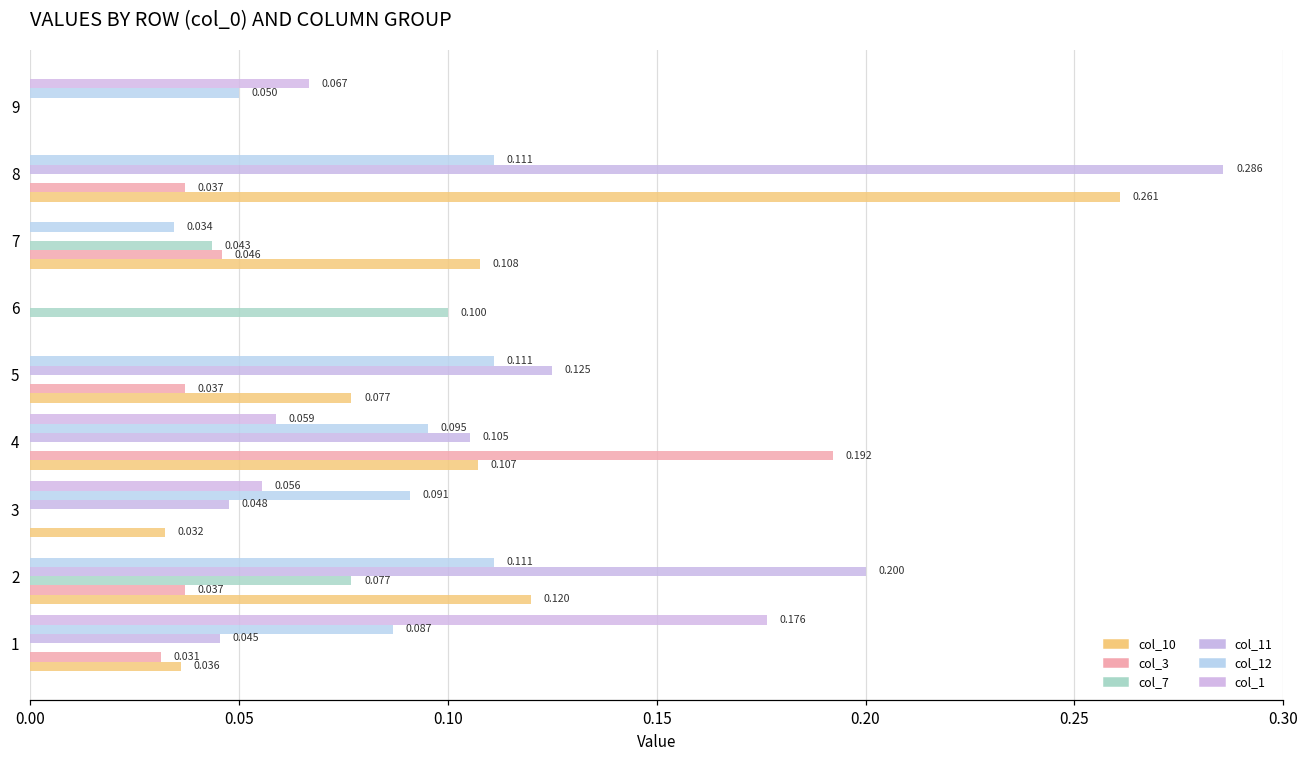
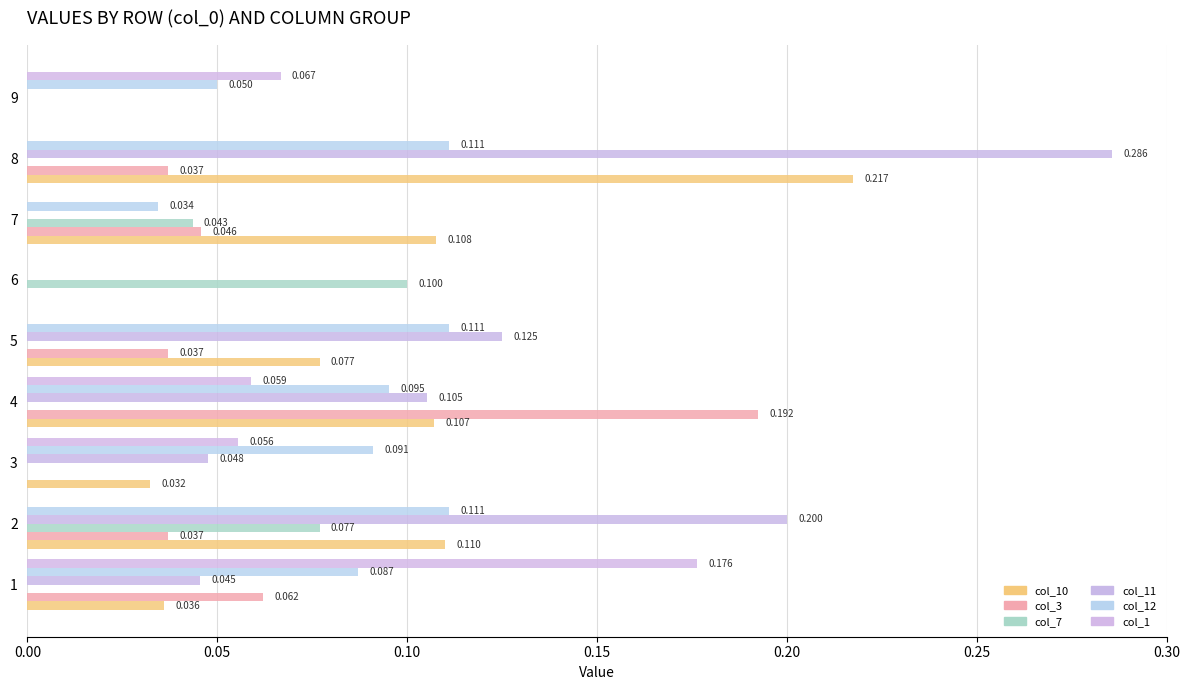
col_10, 8: 0.261 -> 0.217
col_10, 2: 0.120 -> 0.110
col_3, 1: 0.031 -> 0.062
